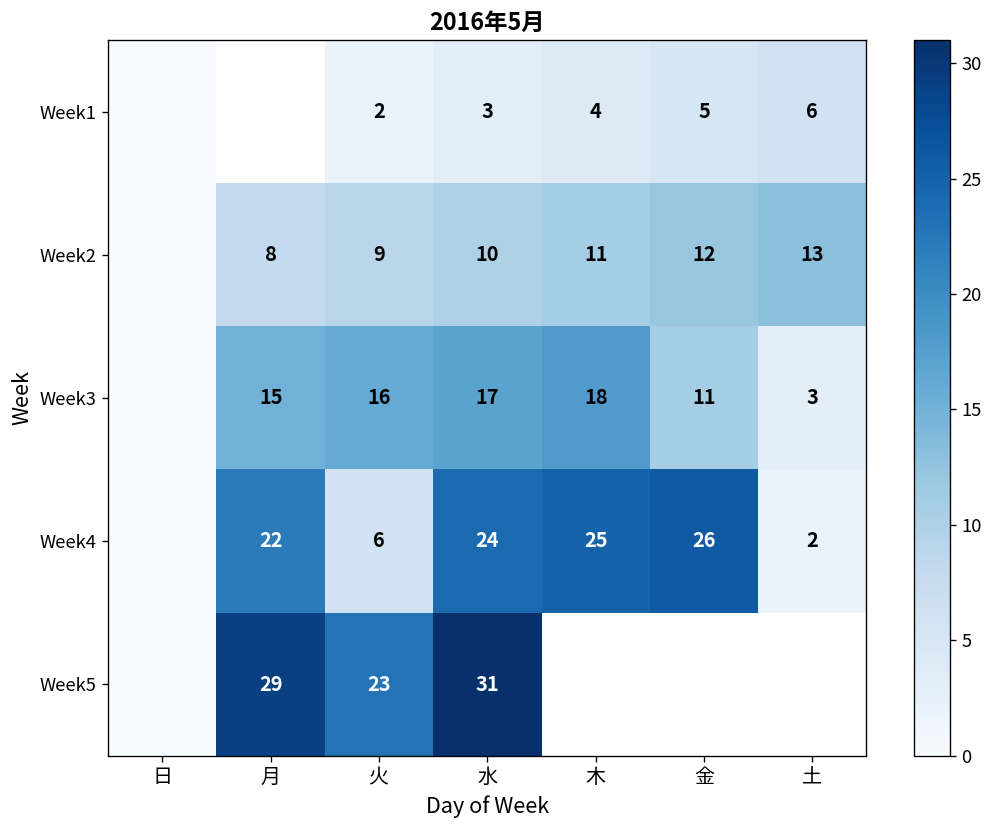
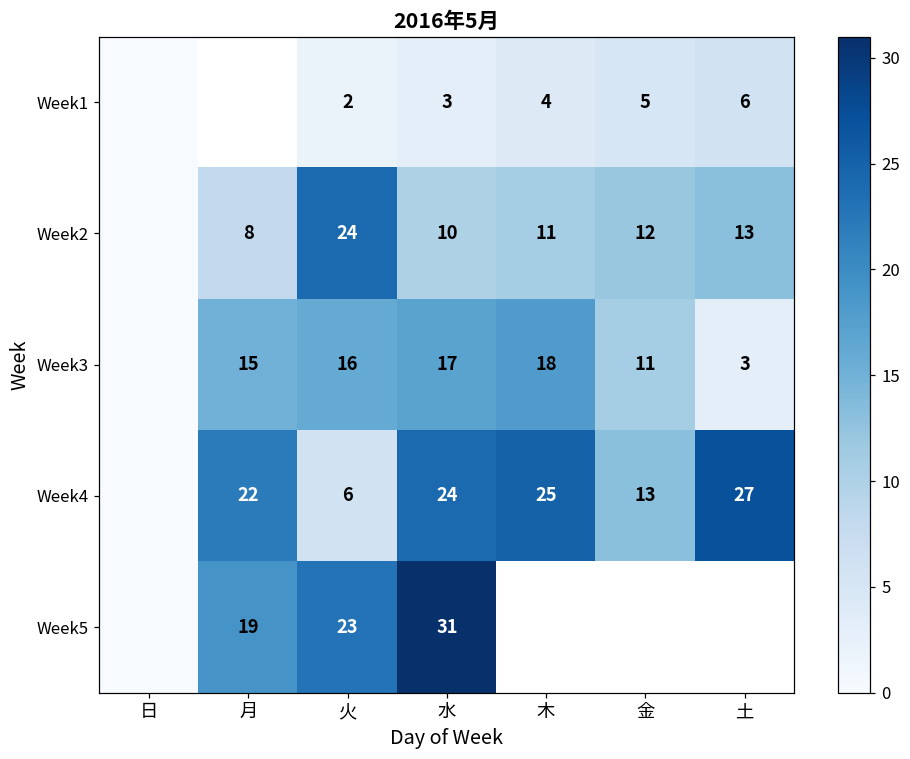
Week2, 火: 9 -> 24
Week4, 金: 26 -> 13
Week4, 土: 2 -> 27
Week5, 月: 29 -> 19
